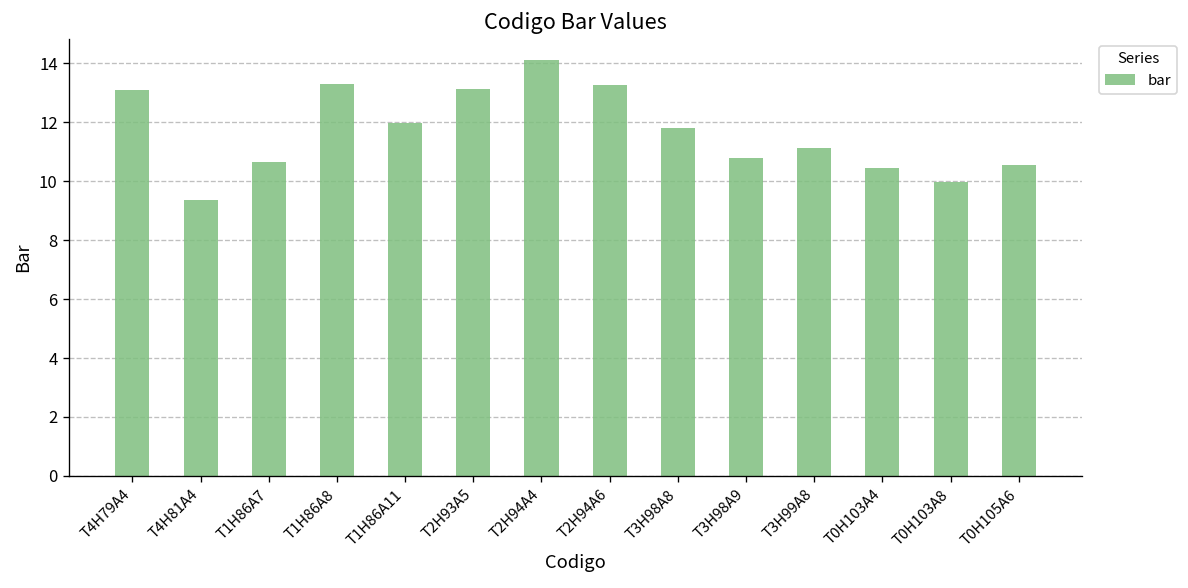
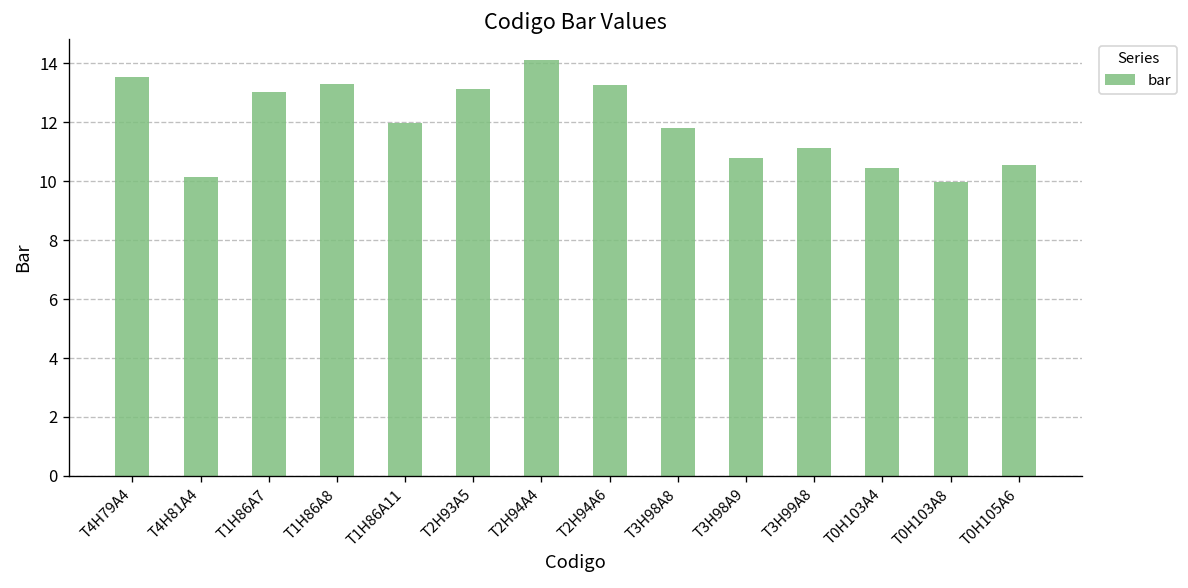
T4H79A4: 13.1 -> 13.5
T4H81A4: 9.4 -> 10.2
T1H86A7: 10.7 -> 13.0
